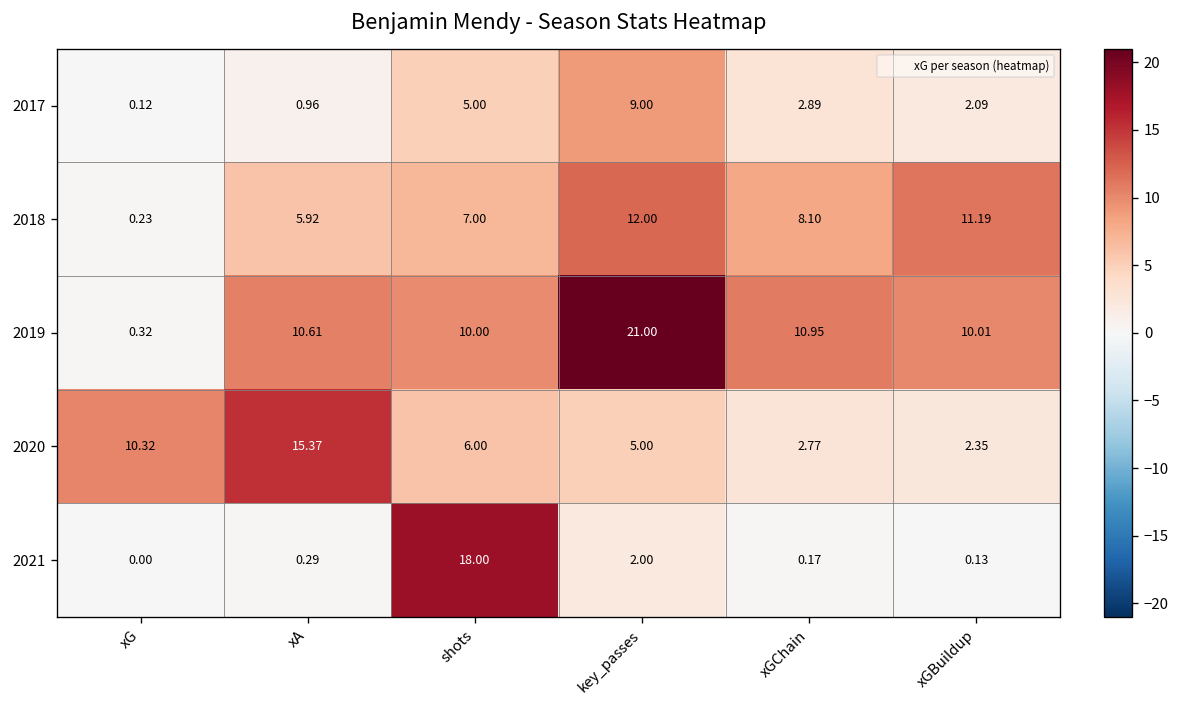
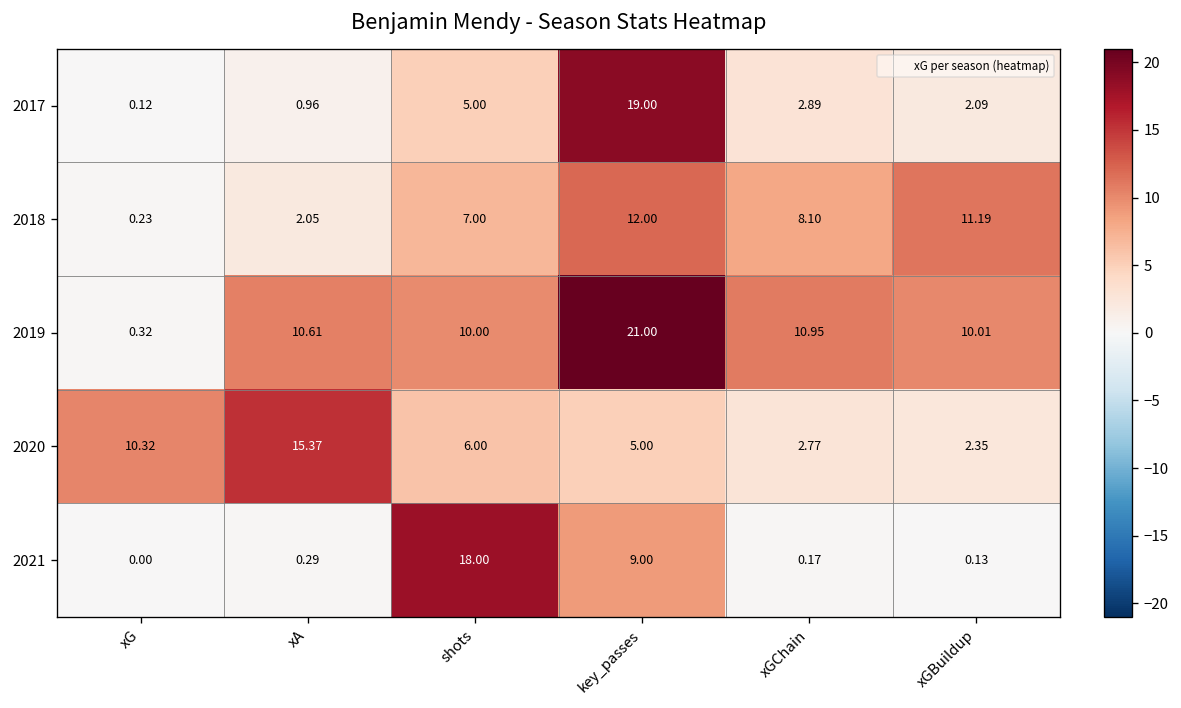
2017, key_passes: 9.00 -> 19.00
2018, xA: 5.92 -> 2.05
2021, key_passes: 2.00 -> 9.00
